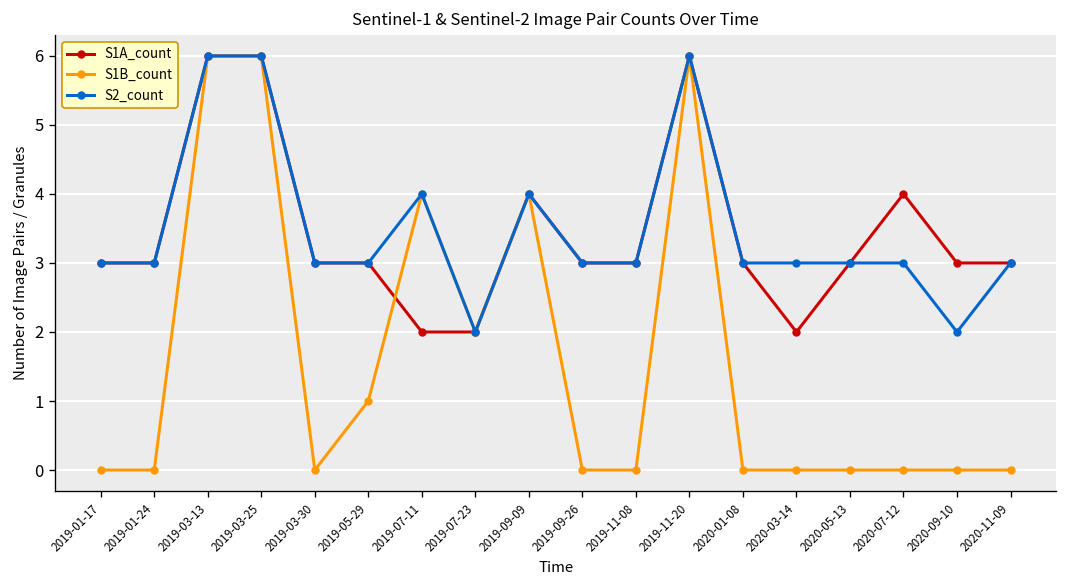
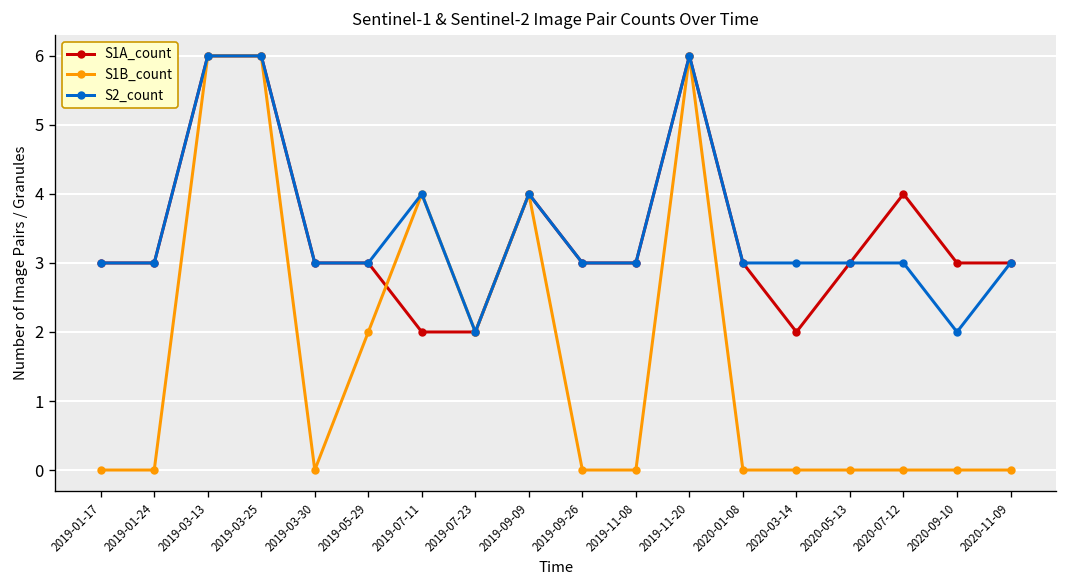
S1B_count, 2019-05-29: 1 -> 2
